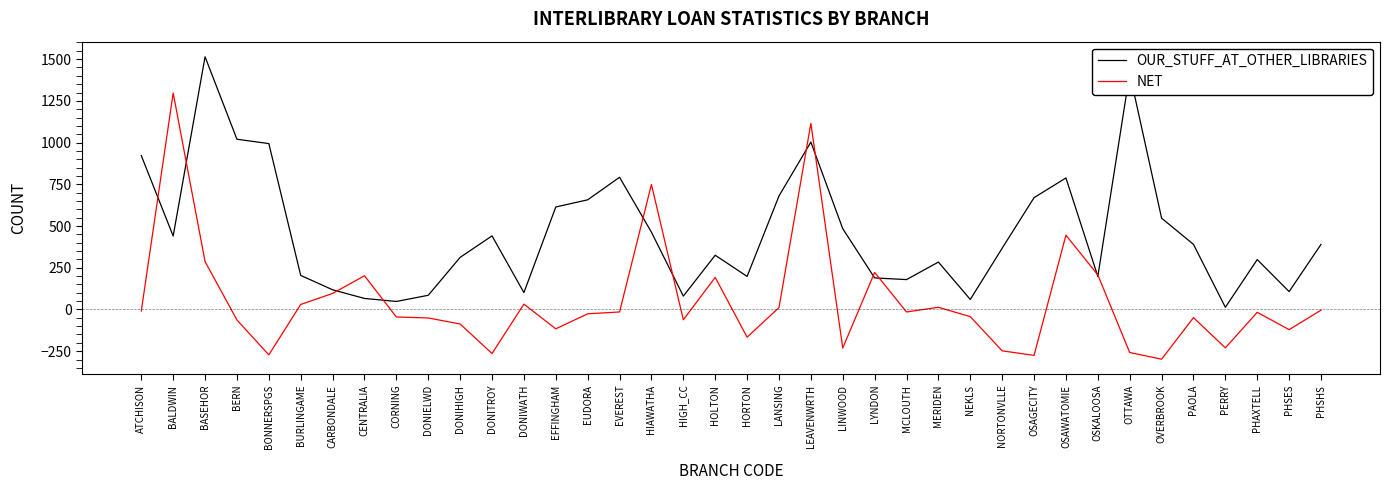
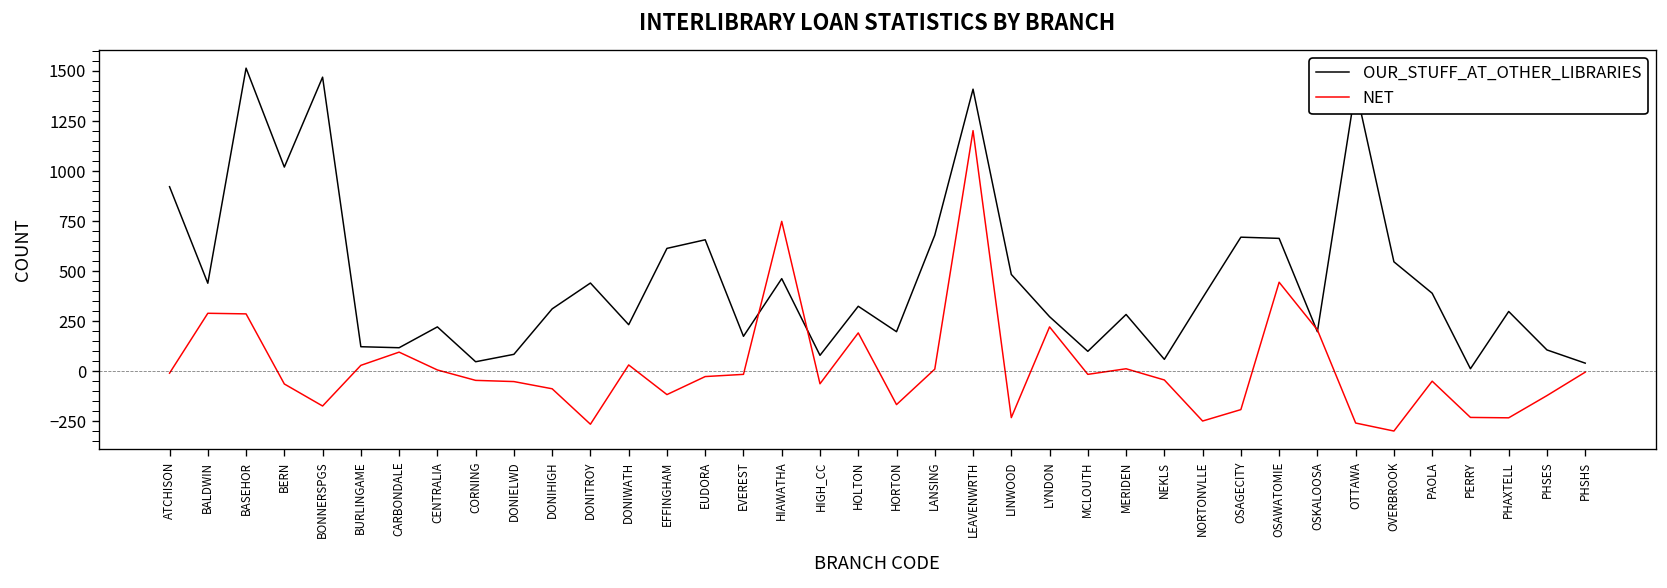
NET, BALDWIN: 1300 -> 290
OUR_STUFF_AT_OTHER_LIBRARIES, BONNERSPGS: 990 -> 1470
NET, BONNERSPGS: -270 -> -170
OUR_STUFF_AT_OTHER_LIBRARIES, BURLINGAME: 200 -> 120
OUR_STUFF_AT_OTHER_LIBRARIES, CENTRALIA: 70 -> 220
NET, CENTRALIA: 200 -> 10
OUR_STUFF_AT_OTHER_LIBRARIES, DONIWATH: 100 -> 230
OUR_STUFF_AT_OTHER_LIBRARIES, EVEREST: 790 -> 180
OUR_STUFF_AT_OTHER_LIBRARIES, LEAVENWRTH: 1000 -> 1410
NET, LEAVENWRTH: 1120 -> 1200
OUR_STUFF_AT_OTHER_LIBRARIES, LYNDON: 190 -> 270
OUR_STUFF_AT_OTHER_LIBRARIES, MCLOUTH: 180 -> 100
NET, OSAGECITY: -280 -> -190
OUR_STUFF_AT_OTHER_LIBRARIES, OSAWATOMIE: 790 -> 660
NET, PHAXTELL: -20 -> -230
OUR_STUFF_AT_OTHER_LIBRARIES, PHSHS: 390 -> 40
